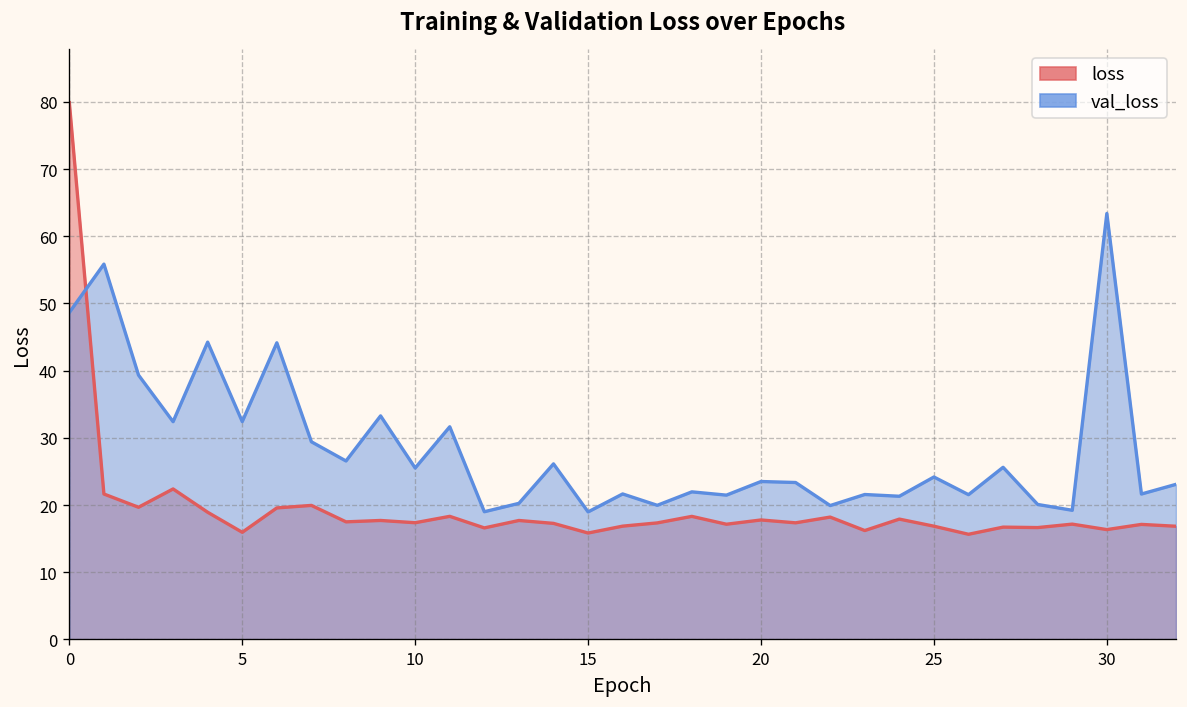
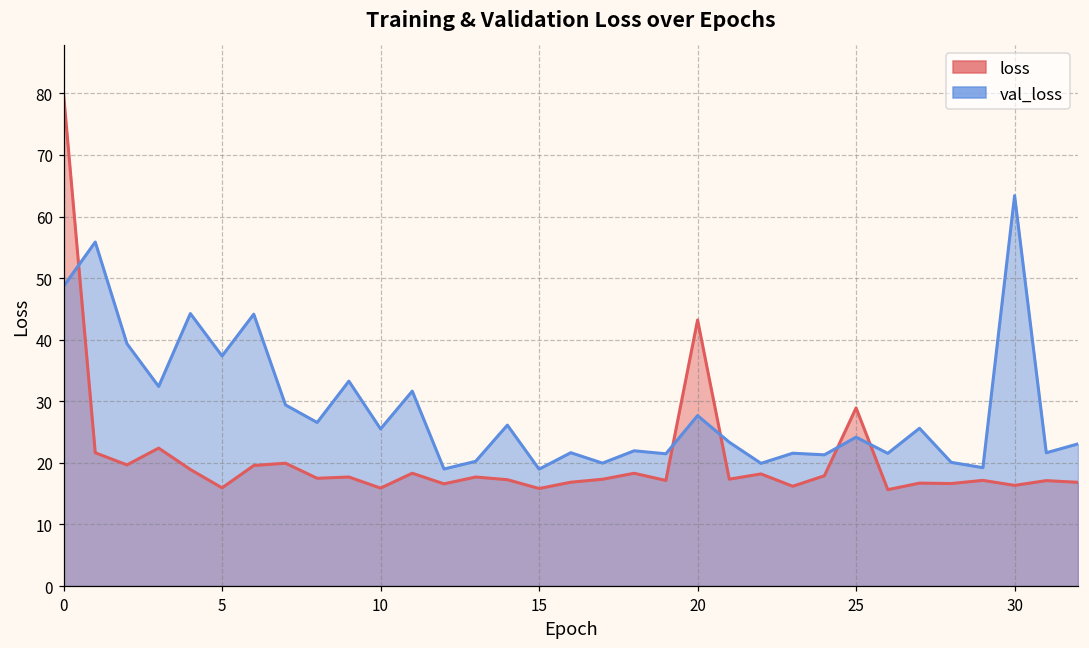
val_loss, 5: 32 -> 37
loss, 10: 17 -> 16
loss, 20: 18 -> 43
val_loss, 20: 24 -> 28
loss, 25: 17 -> 29
